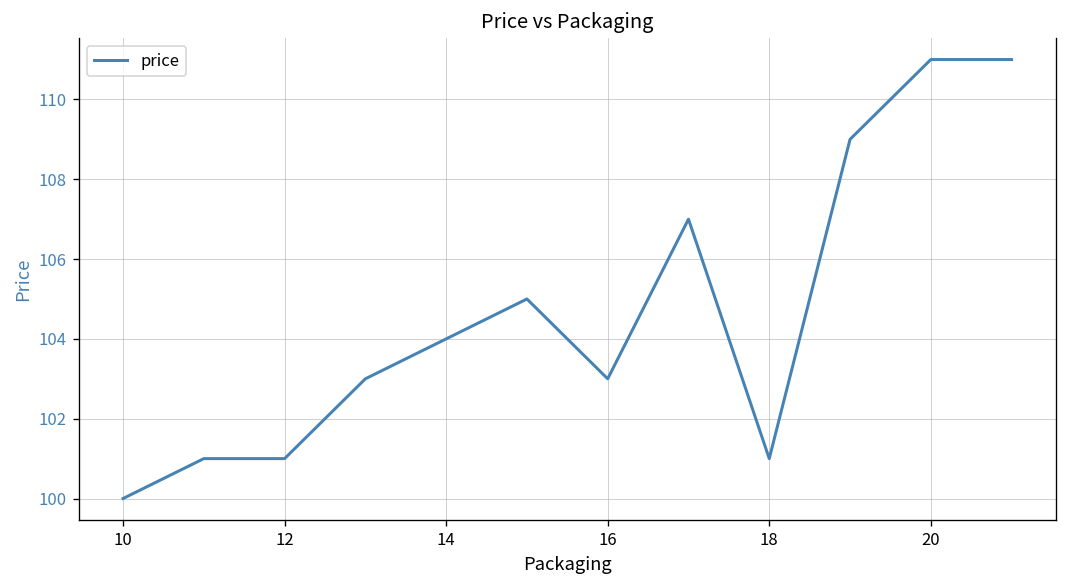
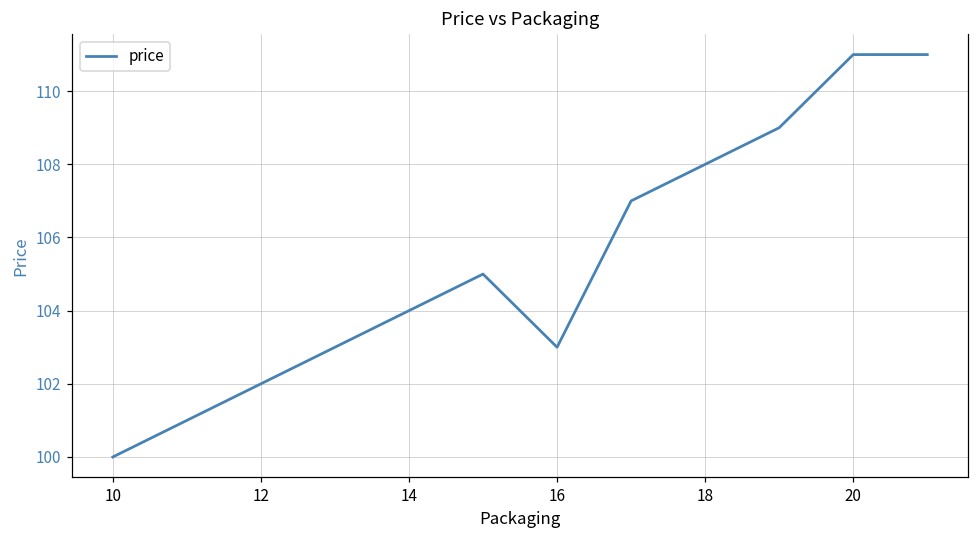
12: 101 -> 102
18: 101 -> 108
